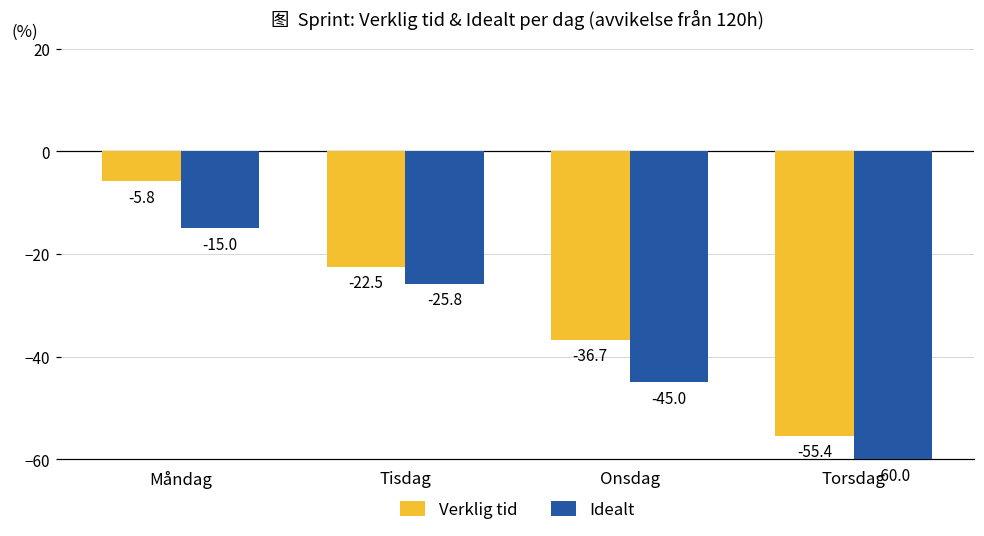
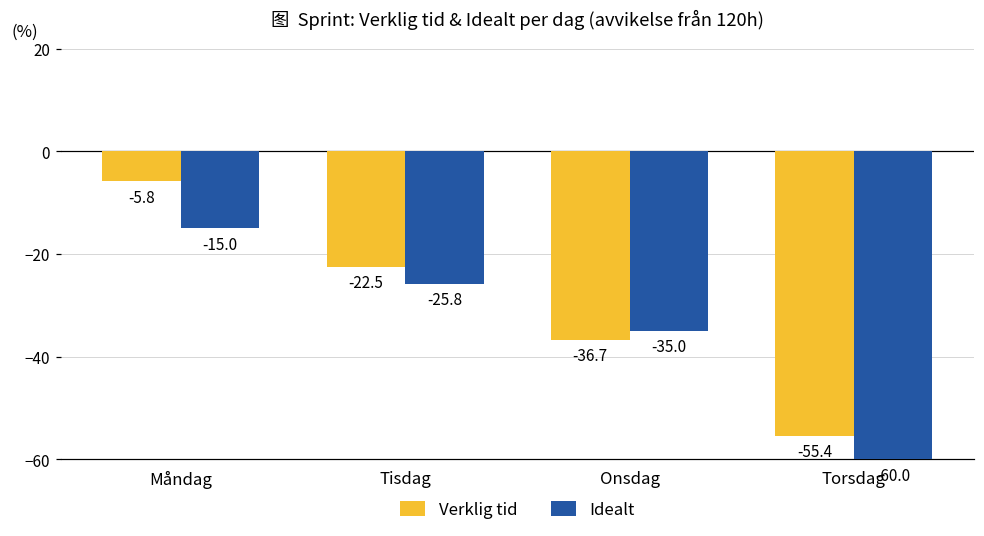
Idealt, Onsdag: -45.0 -> -35.0
